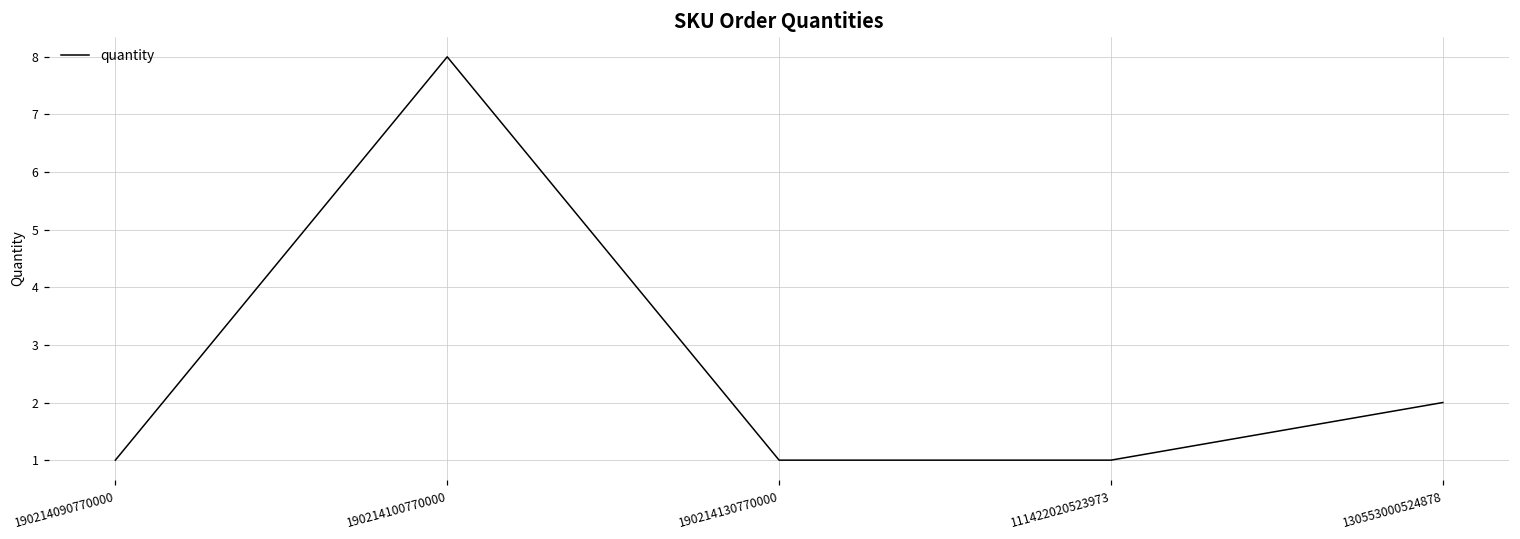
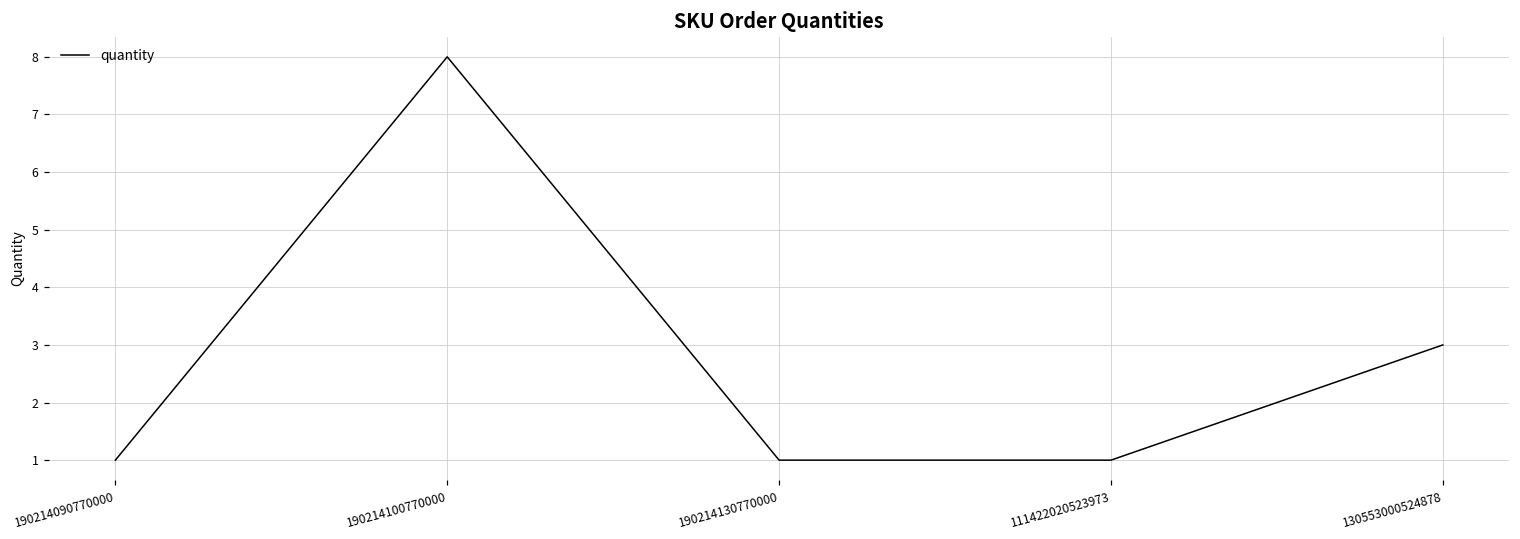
130553000524878: 2 -> 3
